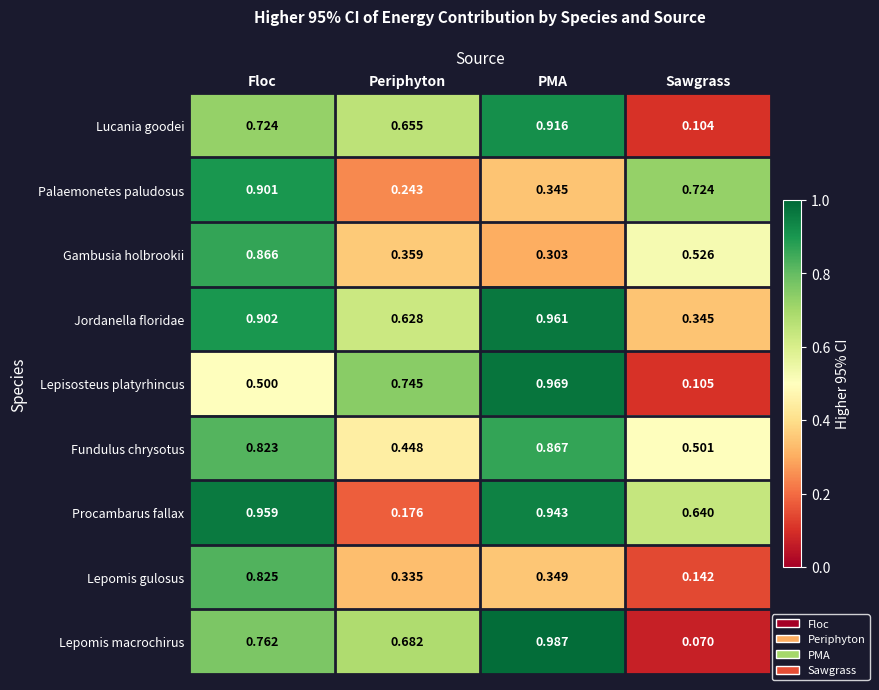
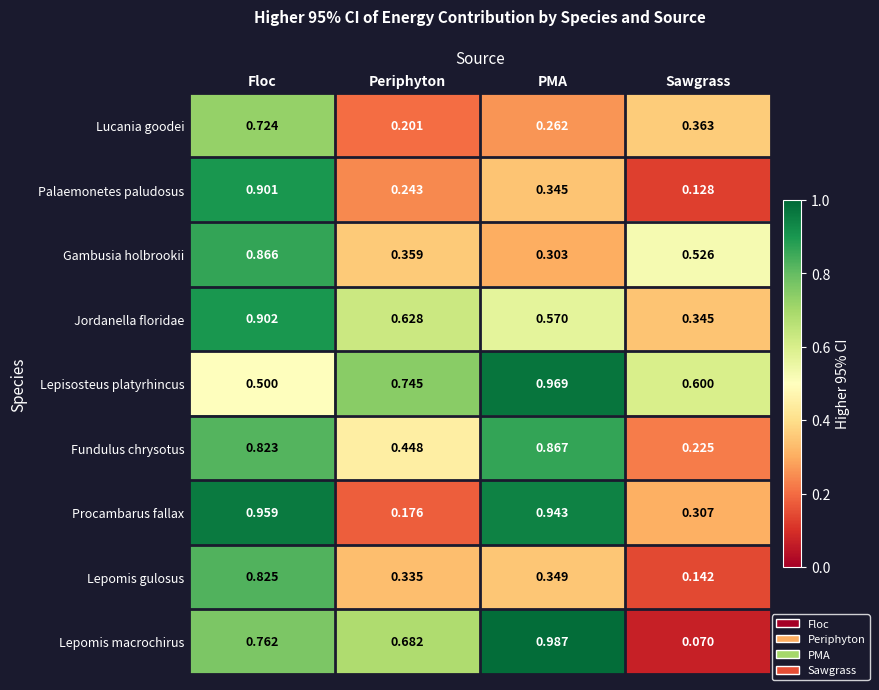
Lucania goodei, Periphyton: 0.655 -> 0.201
Lucania goodei, PMA: 0.916 -> 0.262
Lucania goodei, Sawgrass: 0.104 -> 0.363
Palaemonetes paludosus, Sawgrass: 0.724 -> 0.128
Jordanella floridae, PMA: 0.961 -> 0.570
Lepisosteus platyrhincus, Sawgrass: 0.105 -> 0.600
Fundulus chrysotus, Sawgrass: 0.501 -> 0.225
Procambarus fallax, Sawgrass: 0.640 -> 0.307
